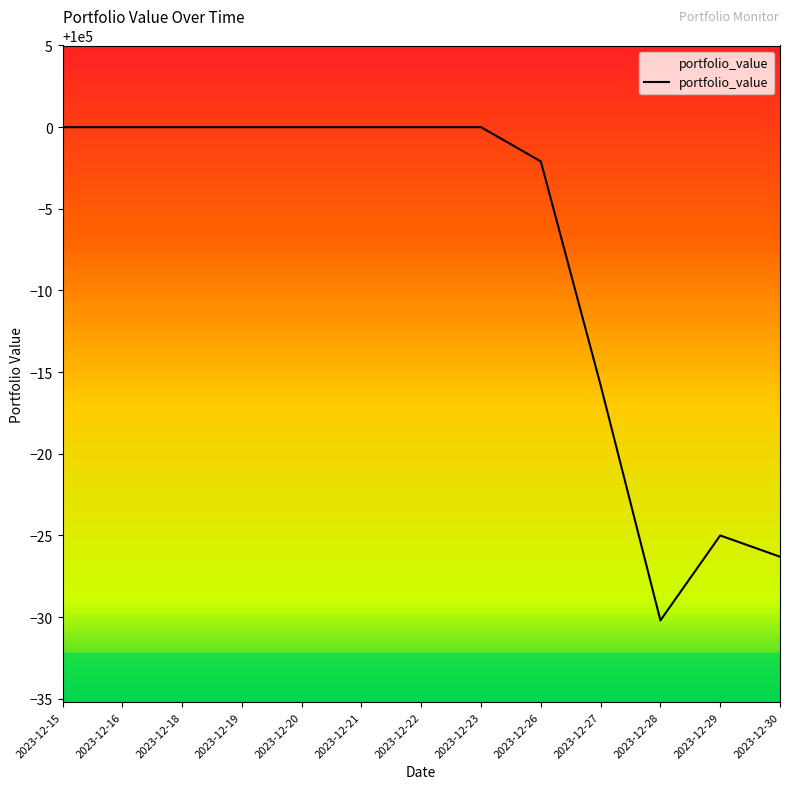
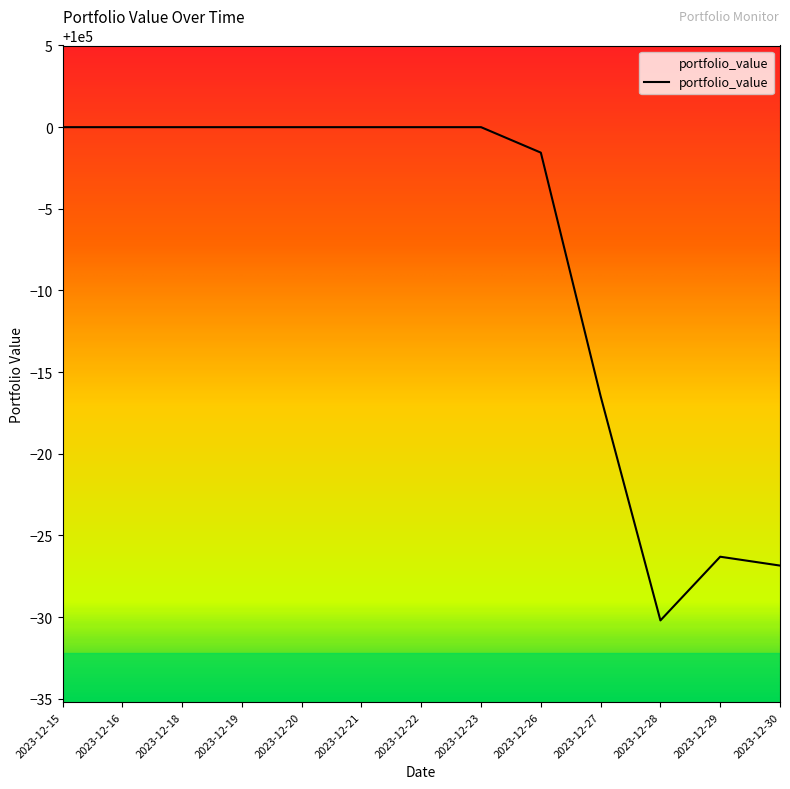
2023-12-26: 99997.9 -> 99998.4
2023-12-27: 99984.2 -> 99983.5
2023-12-29: 99975.0 -> 99973.7
2023-12-30: 99973.7 -> 99973.2
